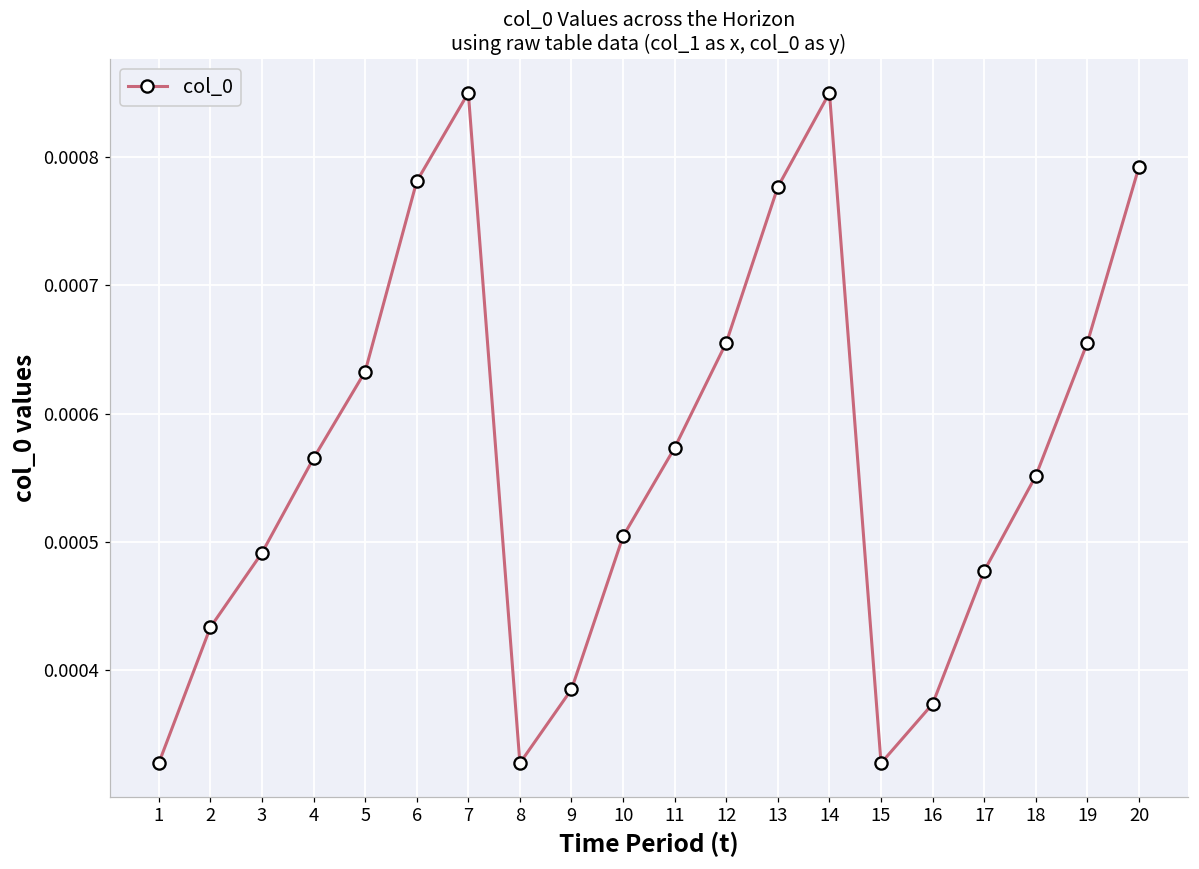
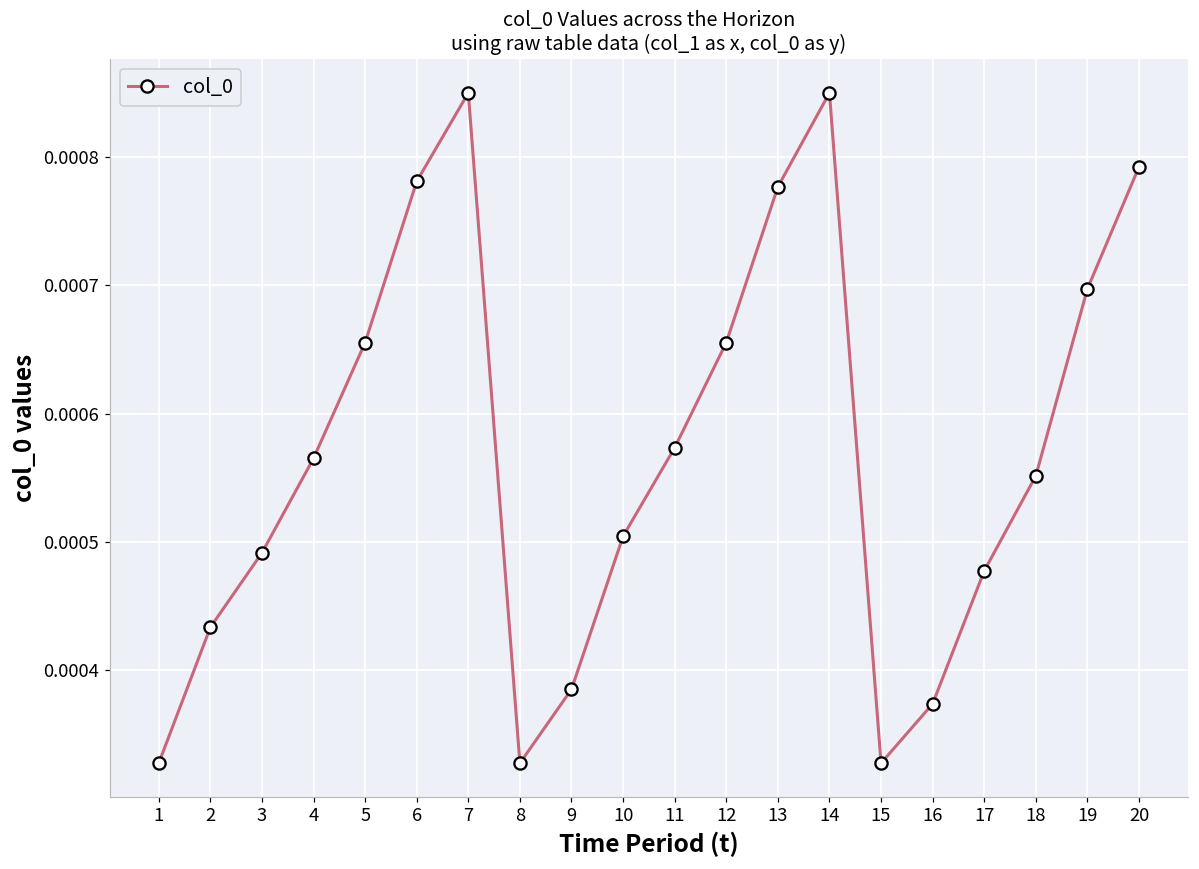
5: 0.000633 -> 0.000655
19: 0.000655 -> 0.000697
